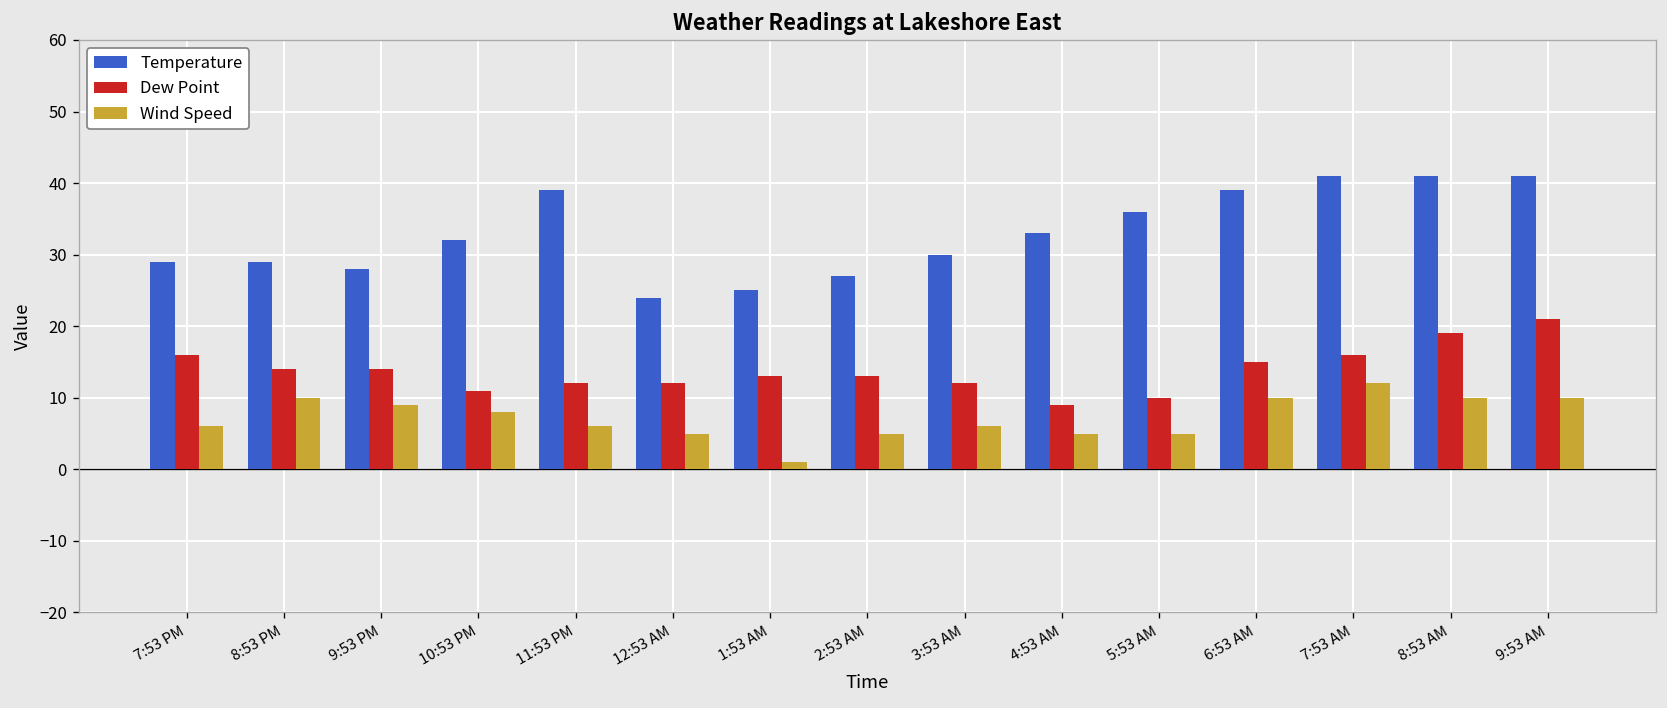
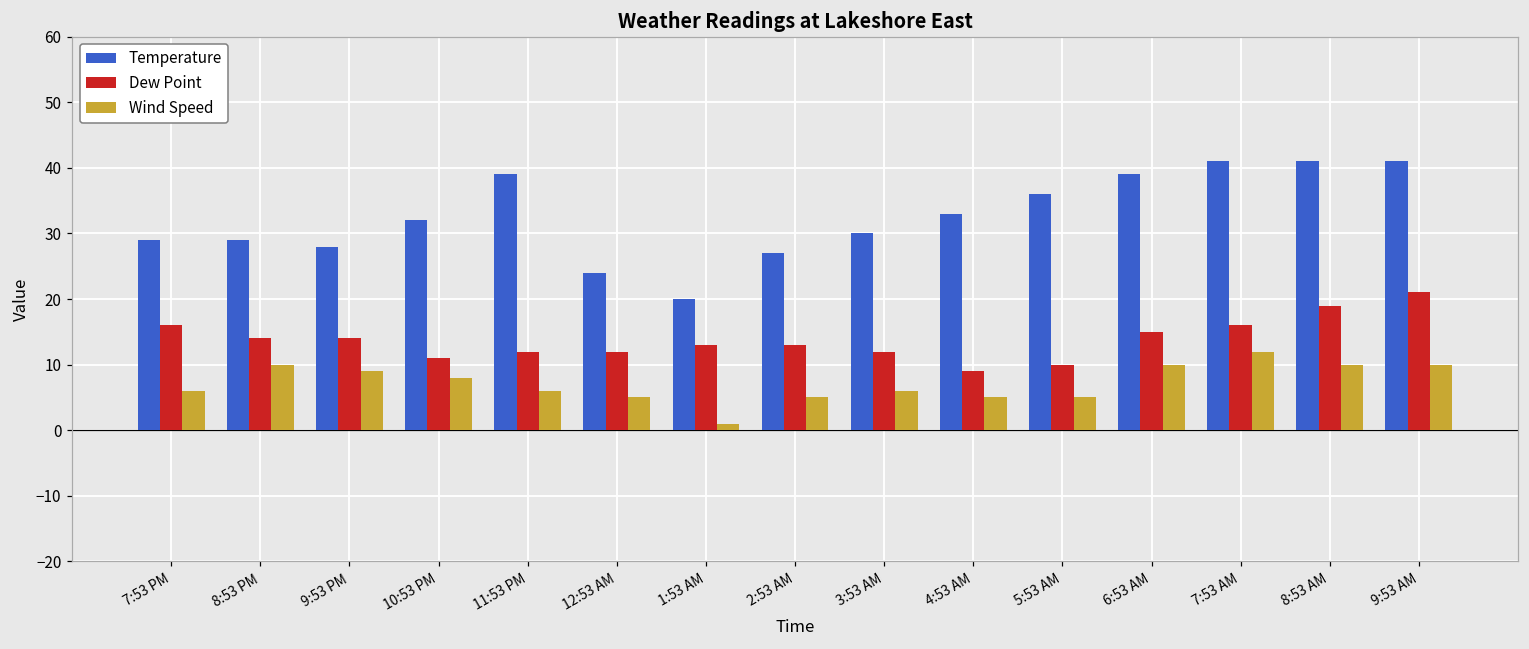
Temperature, 1:53 AM: 25 -> 20
